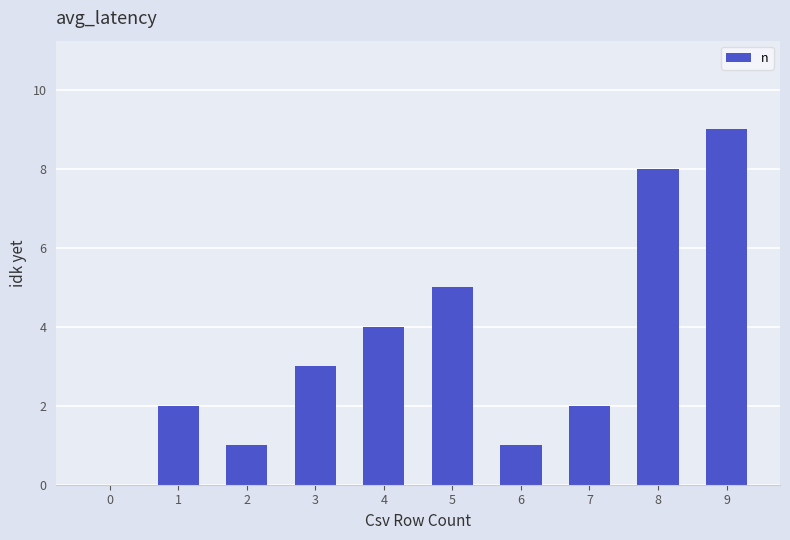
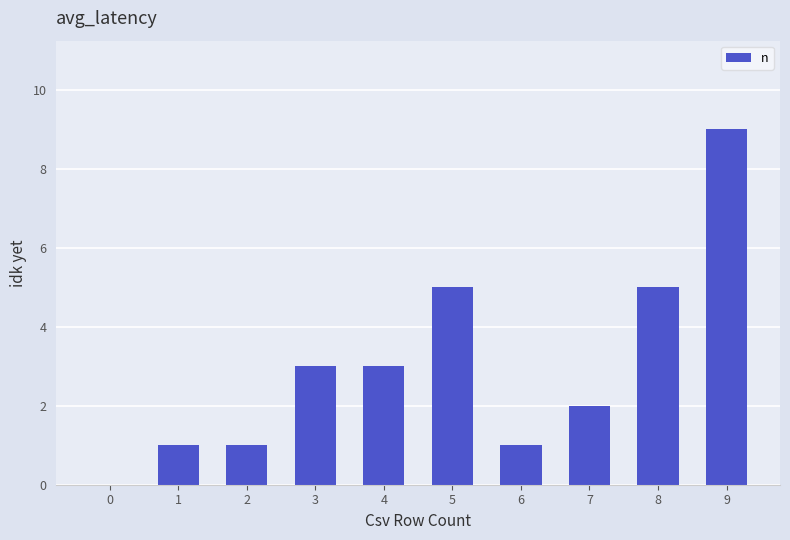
1: 2 -> 1
4: 4 -> 3
8: 8 -> 5
